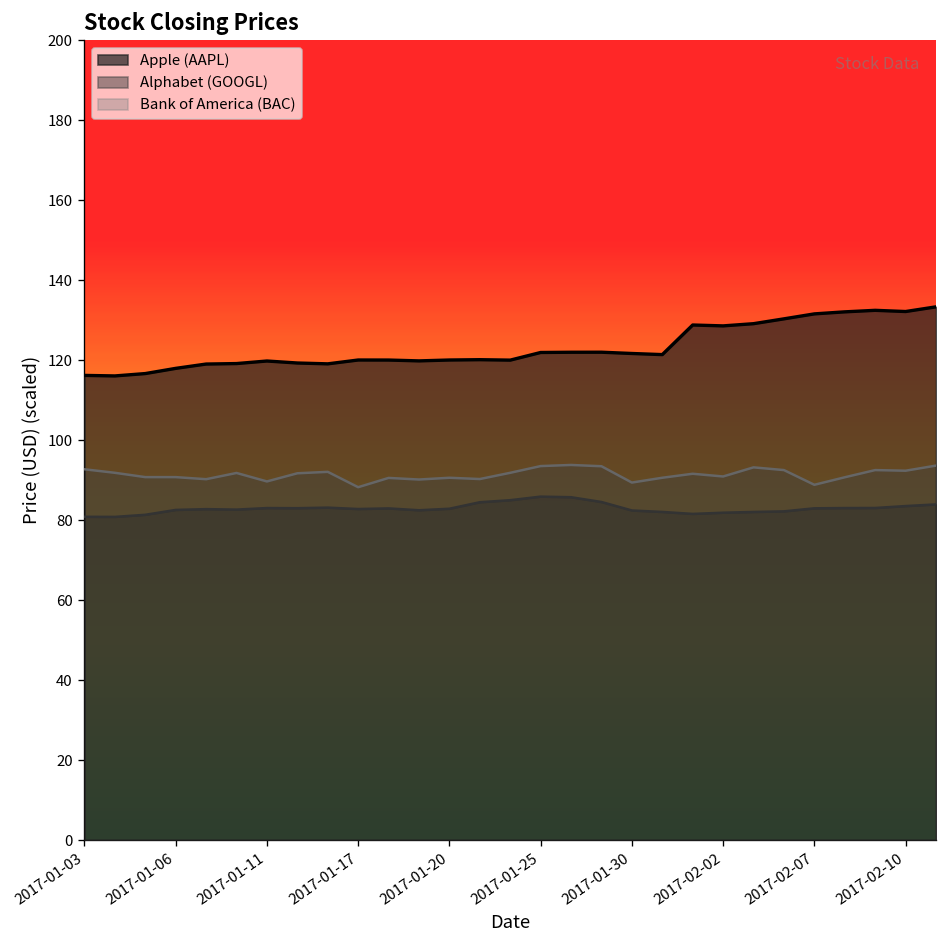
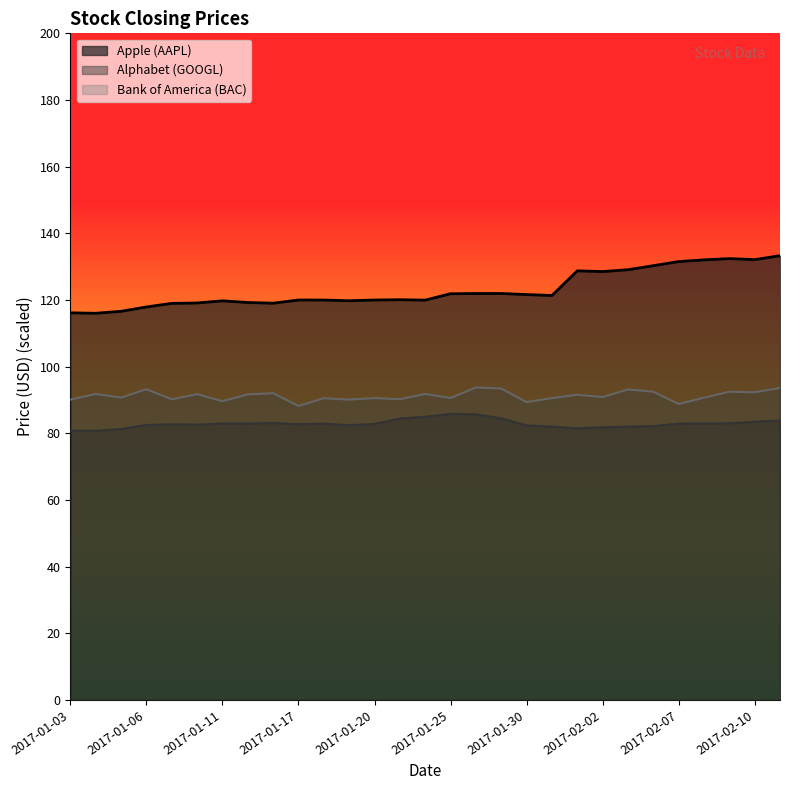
Bank of America (BAC), 2017-01-03: 93 -> 90
Bank of America (BAC), 2017-01-06: 91 -> 93
Bank of America (BAC), 2017-01-25: 93 -> 91
